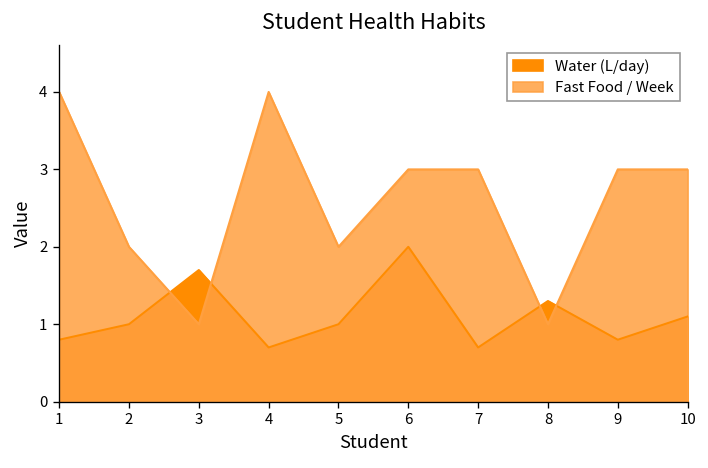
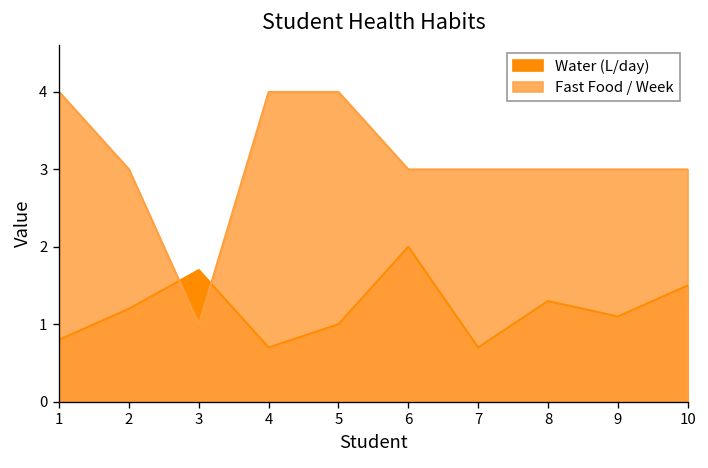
Water (L/day), 2: 1.0 -> 1.2
Fast Food / Week, 2: 2 -> 3
Fast Food / Week, 5: 2 -> 4
Fast Food / Week, 8: 1 -> 3
Water (L/day), 9: 0.8 -> 1.1
Water (L/day), 10: 1.1 -> 1.5
